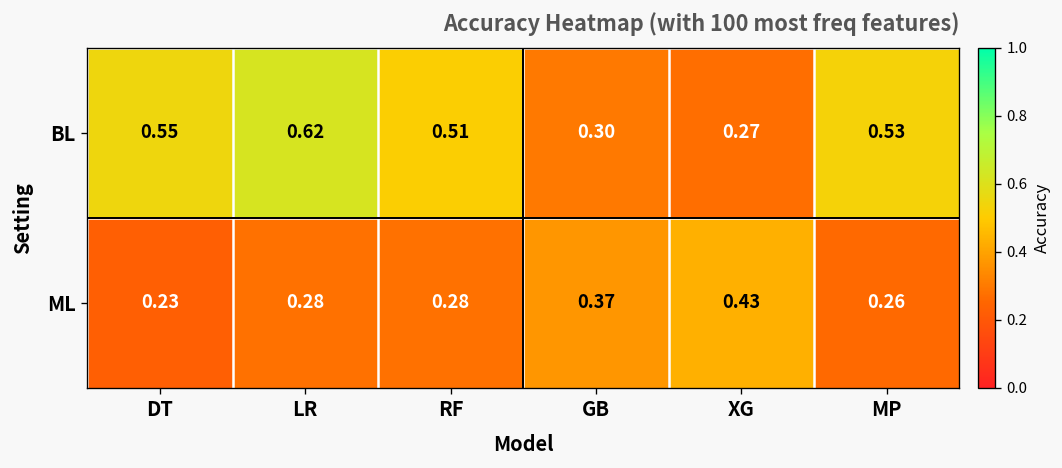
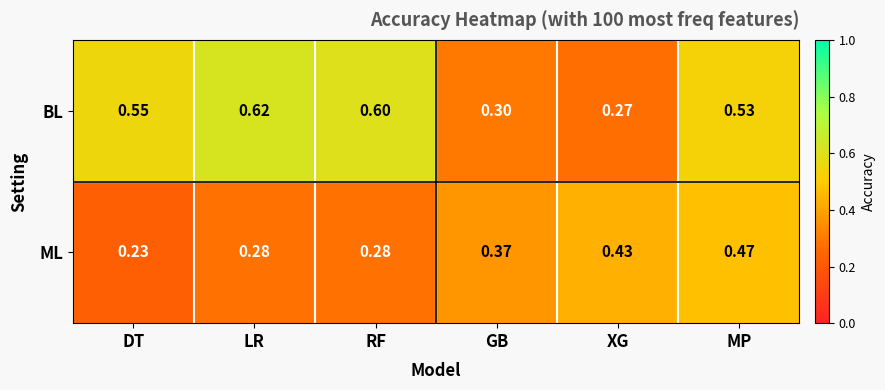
BL, RF: 0.51 -> 0.60
ML, MP: 0.26 -> 0.47
